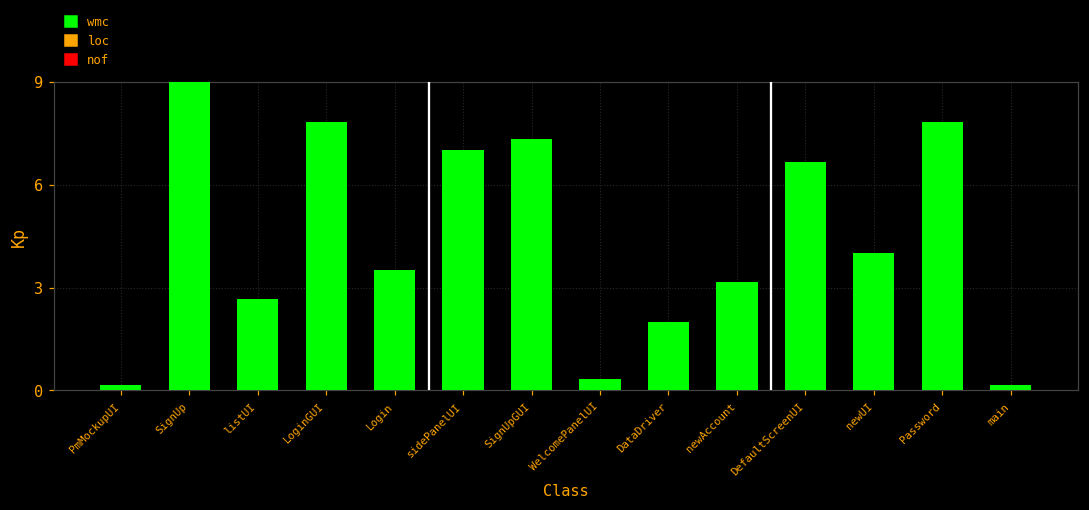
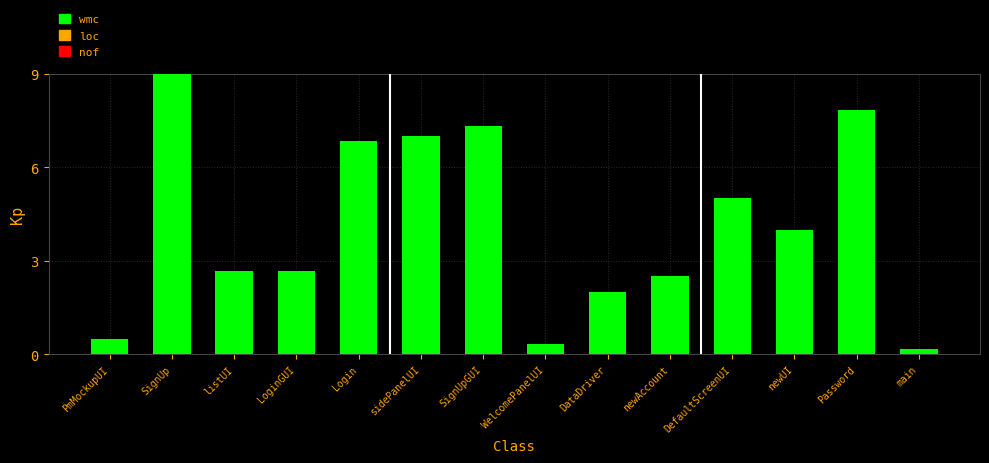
PmMockupUI: 0.2 -> 0.5
LoginGUI: 7.8 -> 2.7
Login: 3.5 -> 6.8
newAccount: 3.2 -> 2.5
DefaultScreenUI: 6.7 -> 5.0
